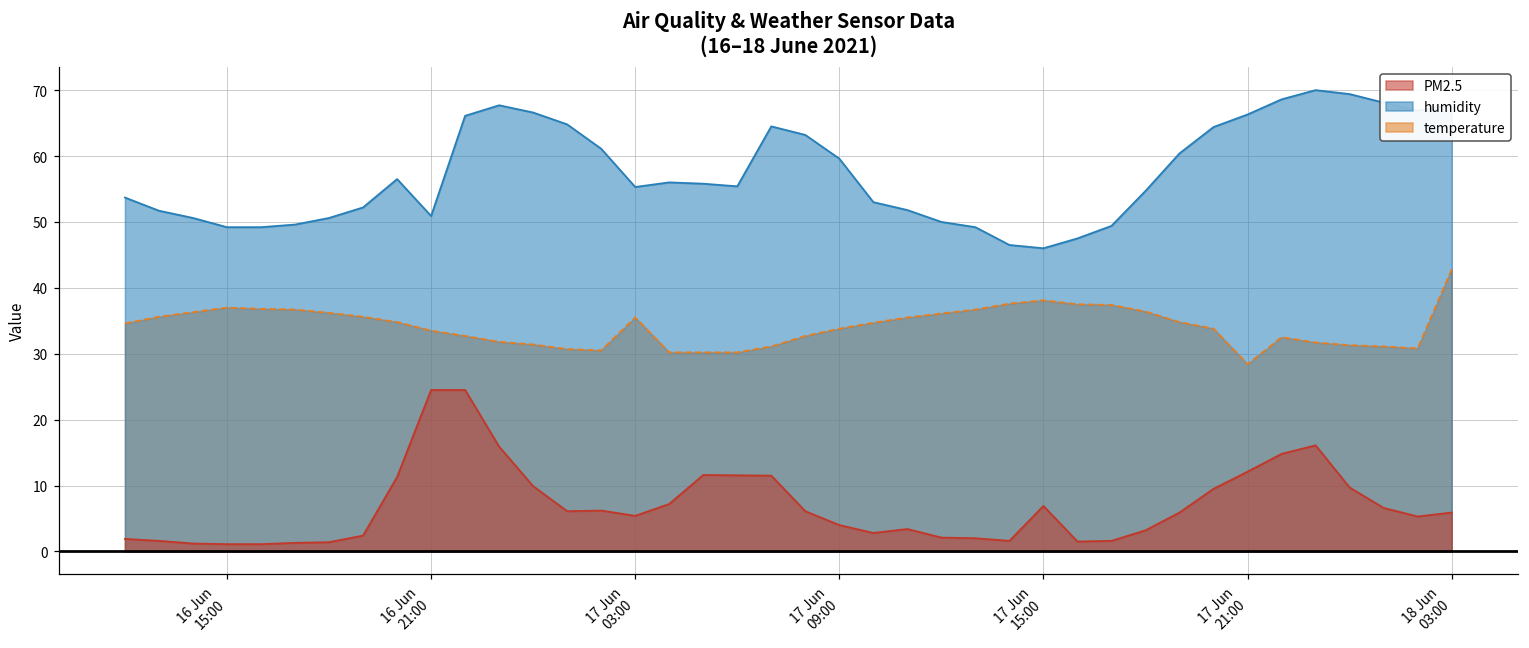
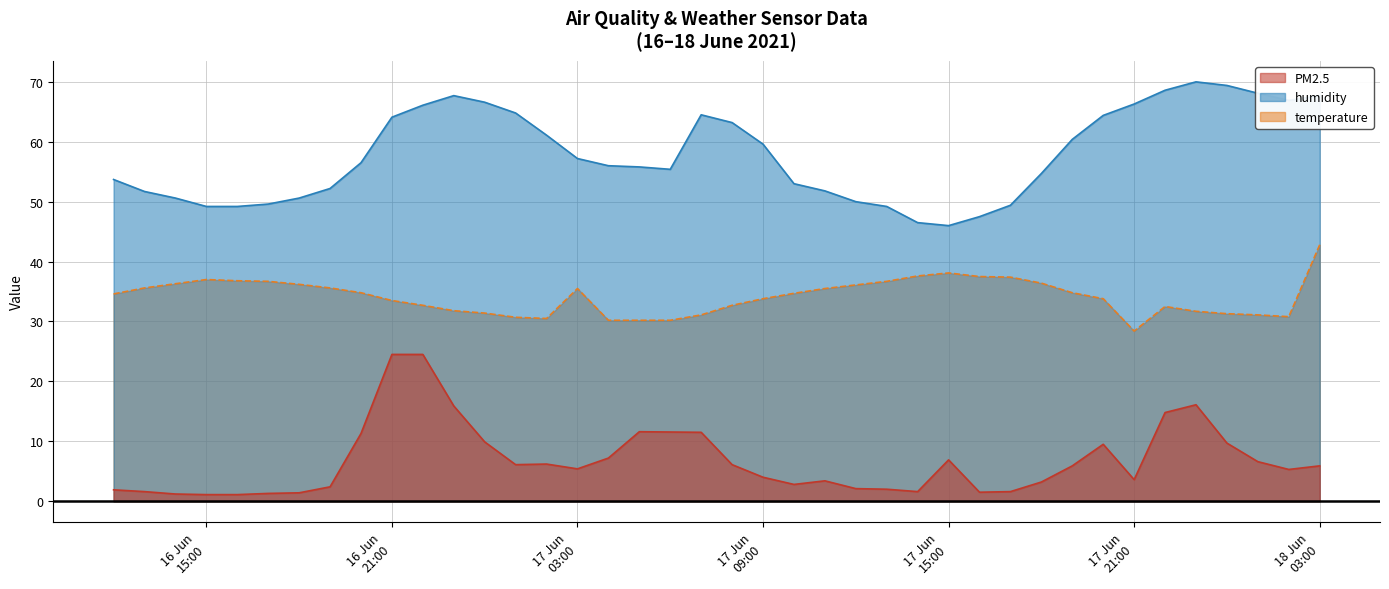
humidity, 16 Jun 21:00: 51 -> 64
humidity, 17 Jun 03:00: 55 -> 57
PM2.5, 17 Jun 21:00: 12 -> 4
